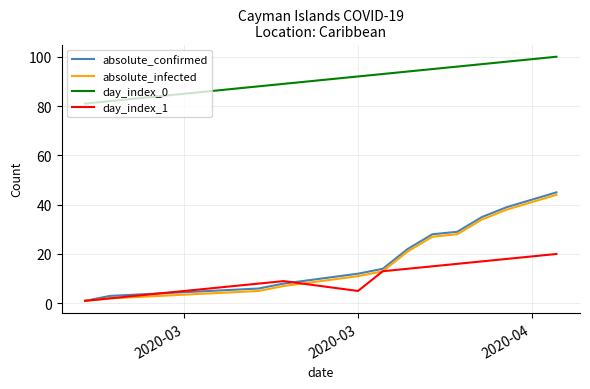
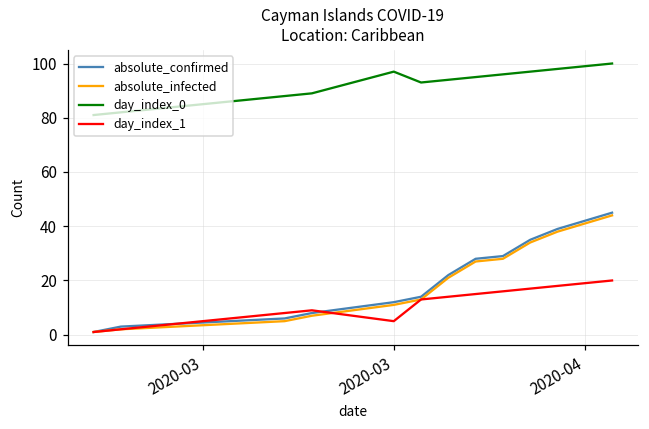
day_index_0, 2020-03: 92 -> 97
